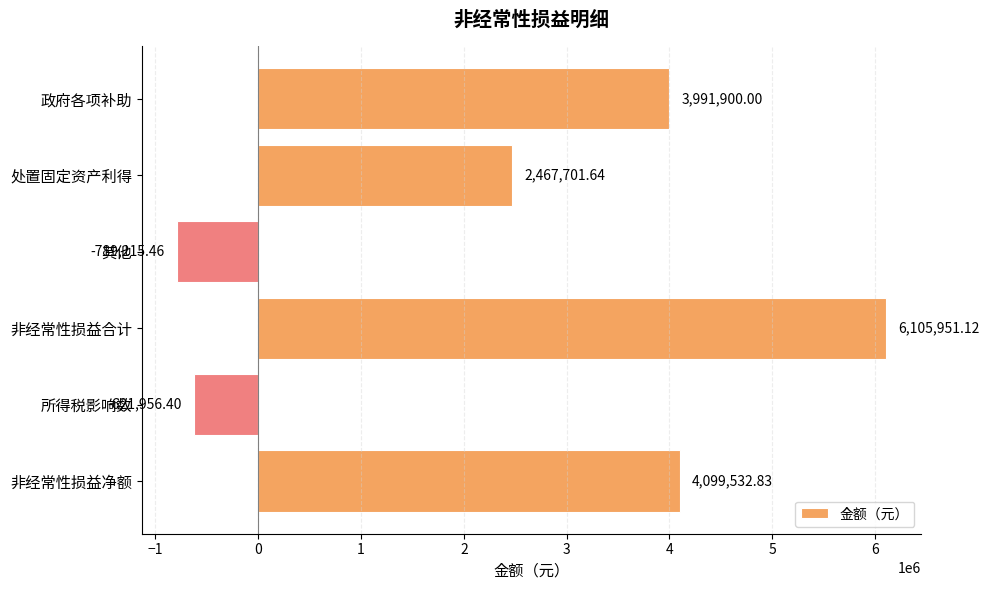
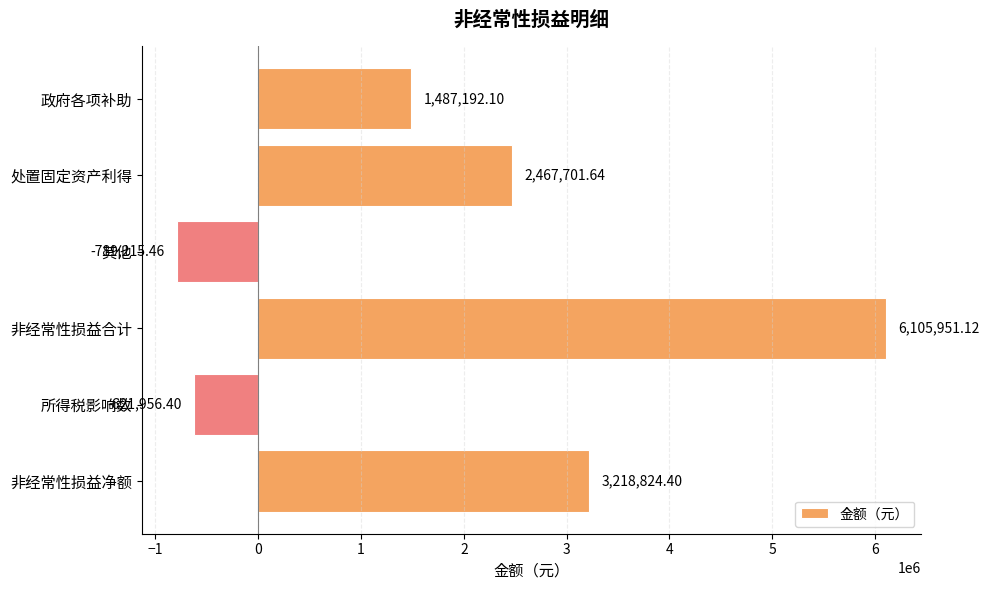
政府各项补助: 3,991,900.00 -> 1,487,192.10
非经常性损益净额: 4,099,532.83 -> 3,218,824.40
